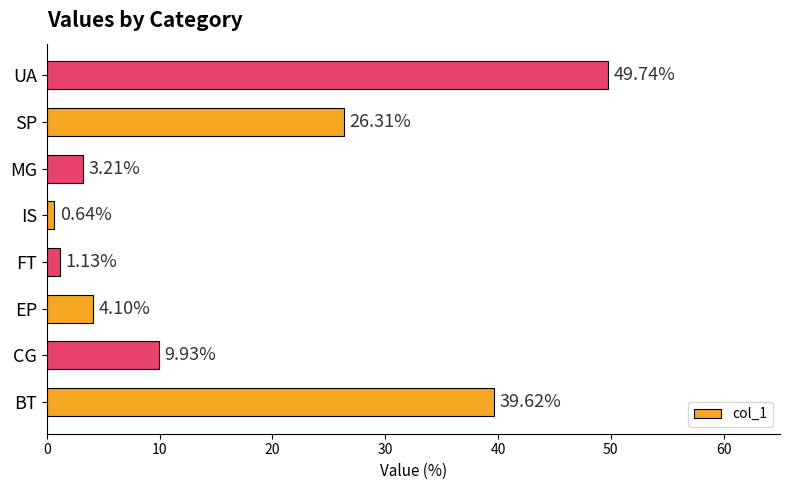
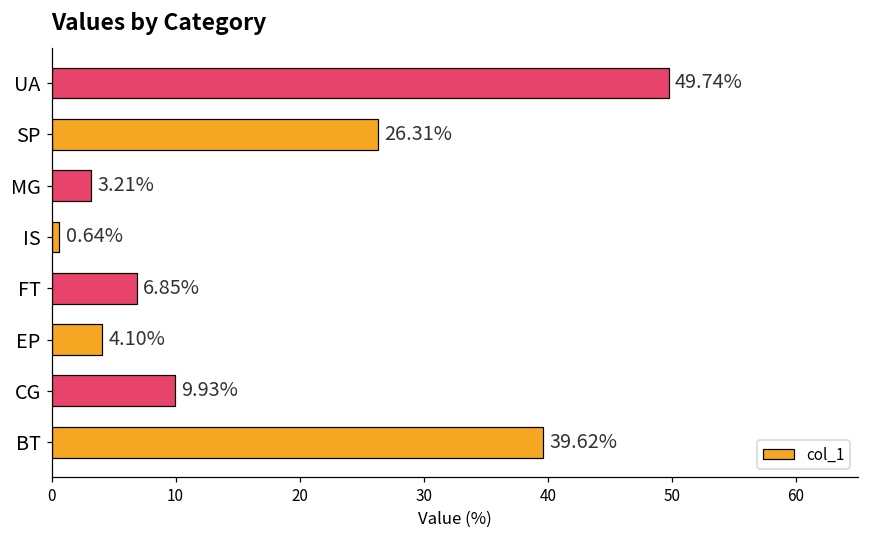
FT: 1.13% -> 6.85%
